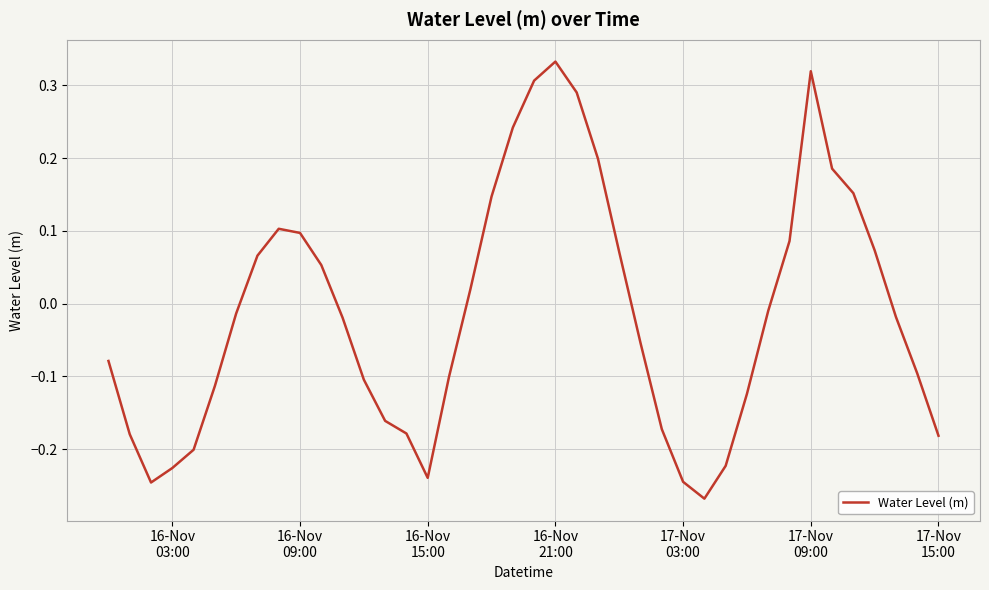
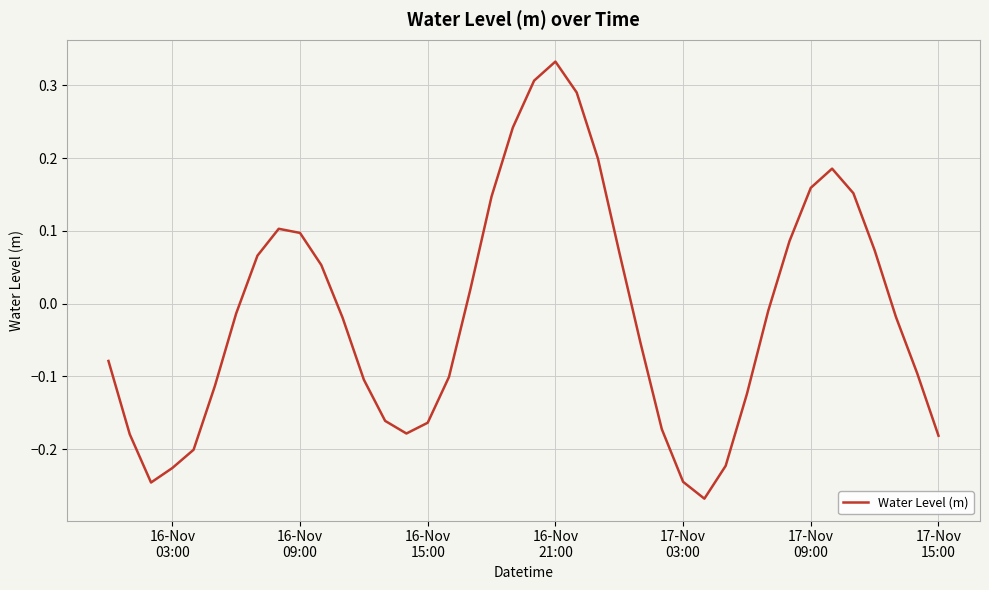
16-Nov 15:00: -0.24 -> -0.16
17-Nov 09:00: 0.32 -> 0.16
